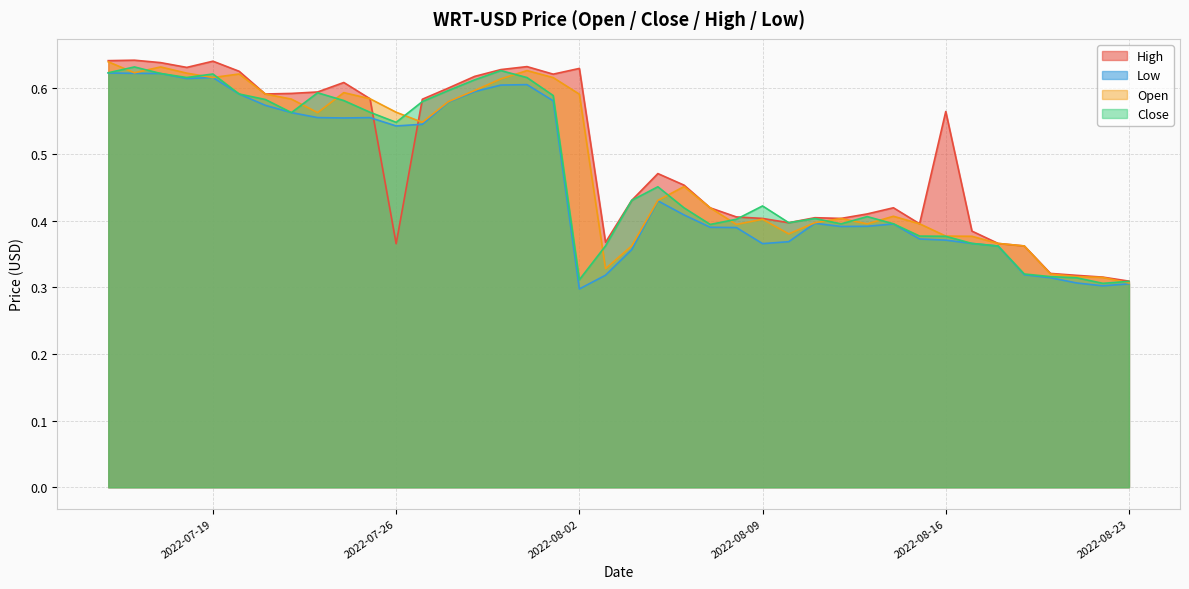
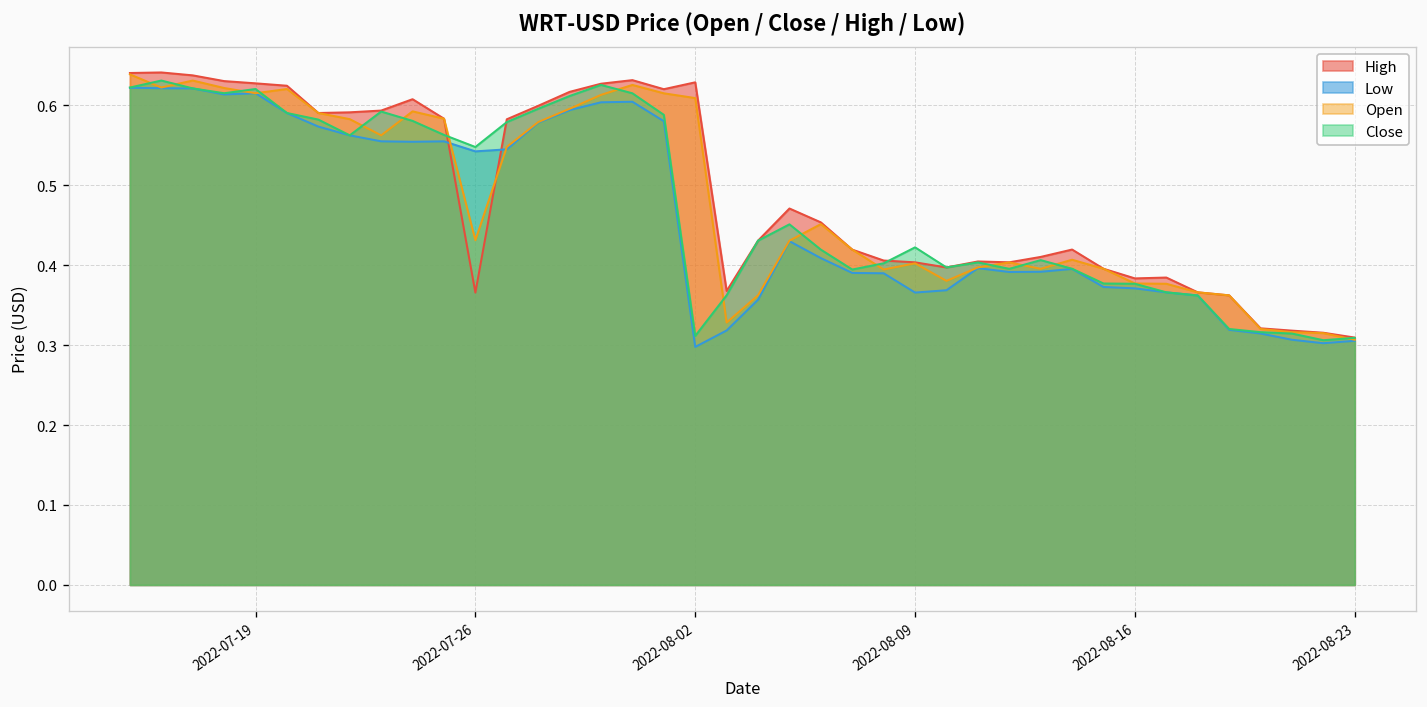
High, 2022-07-19: 0.64 -> 0.63
Open, 2022-07-26: 0.56 -> 0.43
Open, 2022-08-02: 0.59 -> 0.61
High, 2022-08-16: 0.56 -> 0.38
